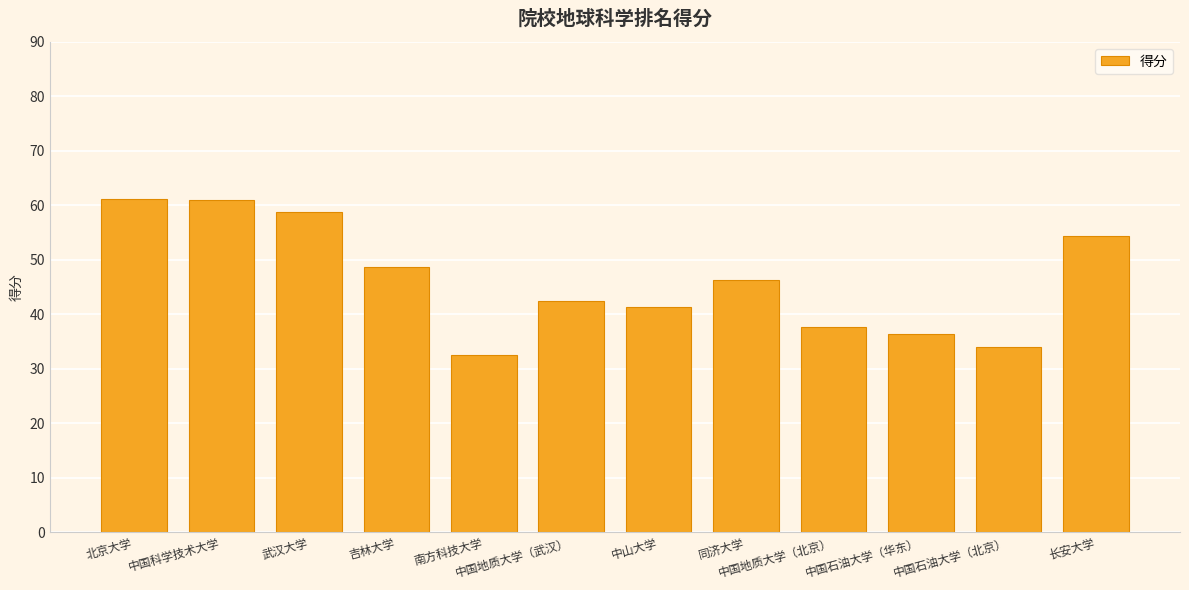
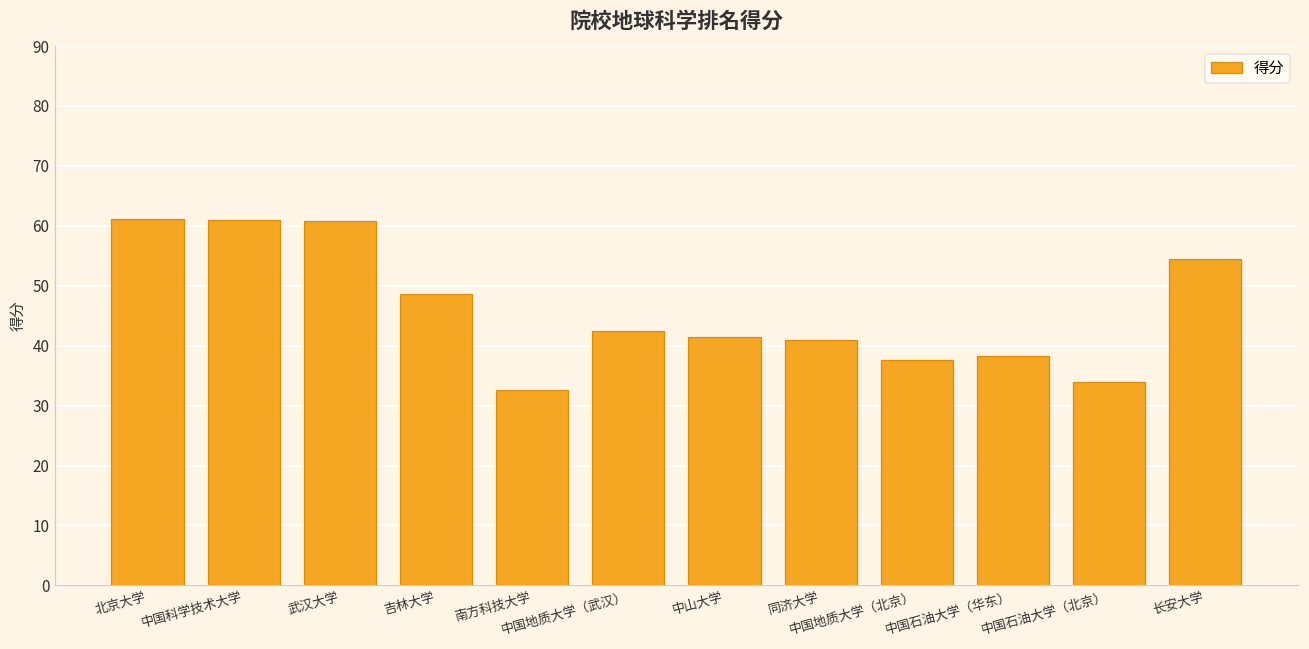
武汉大学: 59 -> 61
同济大学: 46 -> 41
中国石油大学（华东）: 36 -> 38
